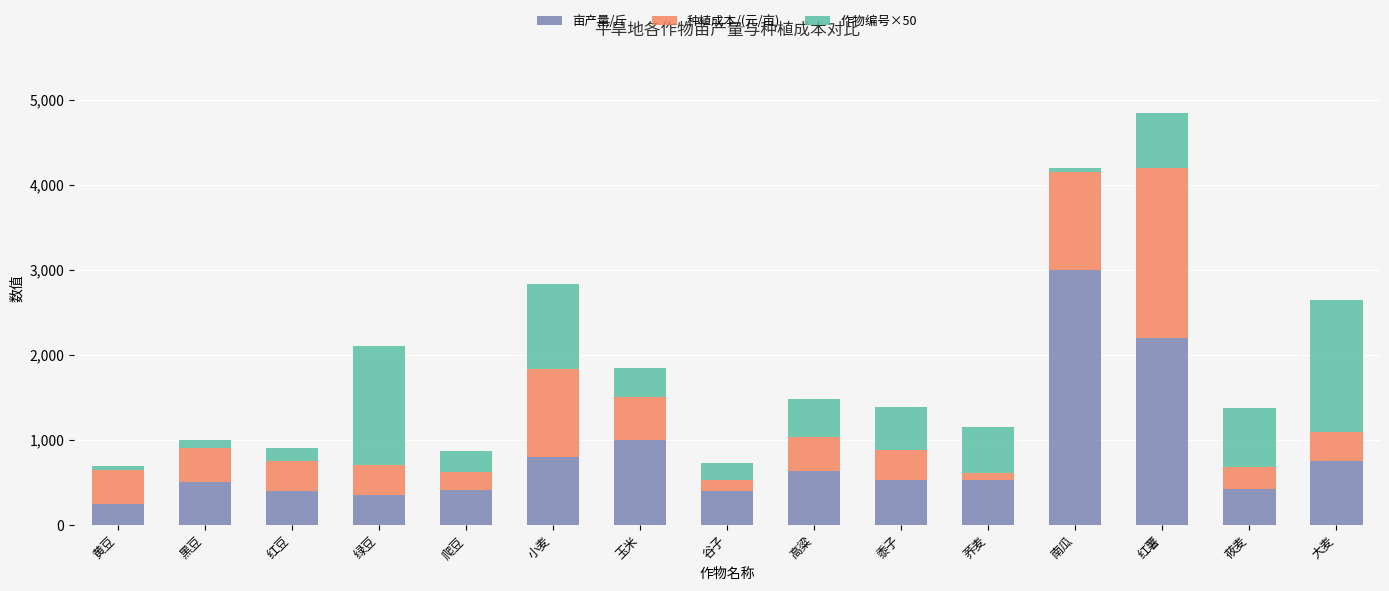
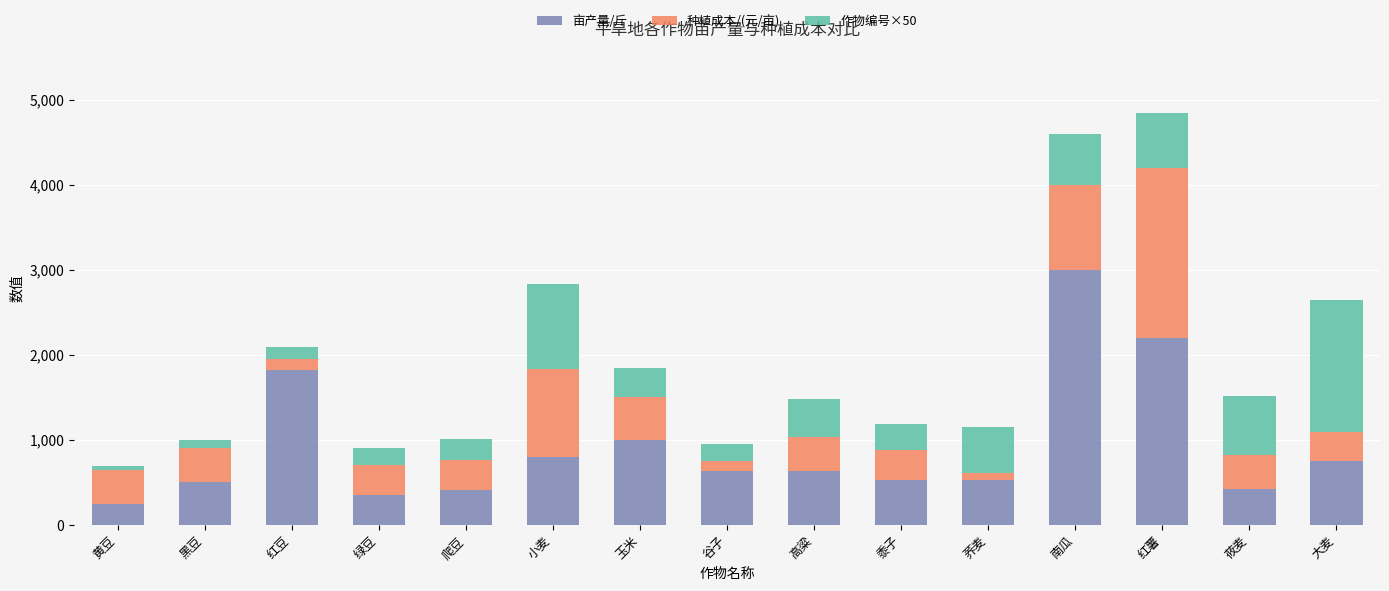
亩产量/斤, 红豆: 400 -> 1,800
种植成本/(元/亩), 红豆: 400 -> 100
作物编号×50, 绿豆: 1,400 -> 200
种植成本/(元/亩), 爬豆: 200 -> 400
亩产量/斤, 谷子: 400 -> 600
作物编号×50, 黍子: 500 -> 300
种植成本/(元/亩), 南瓜: 1,200 -> 1,000
作物编号×50, 南瓜: 100 -> 600
种植成本/(元/亩), 莜麦: 300 -> 400
